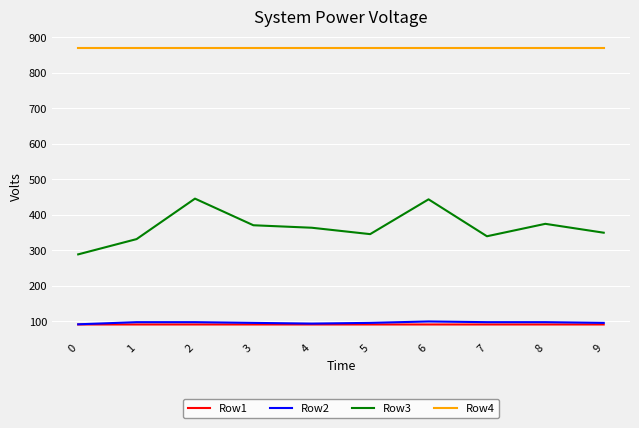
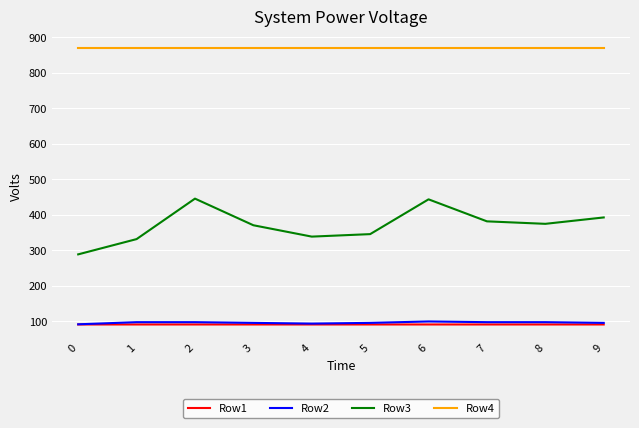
Row3, 4: 360 -> 340
Row3, 7: 340 -> 380
Row3, 9: 350 -> 390
